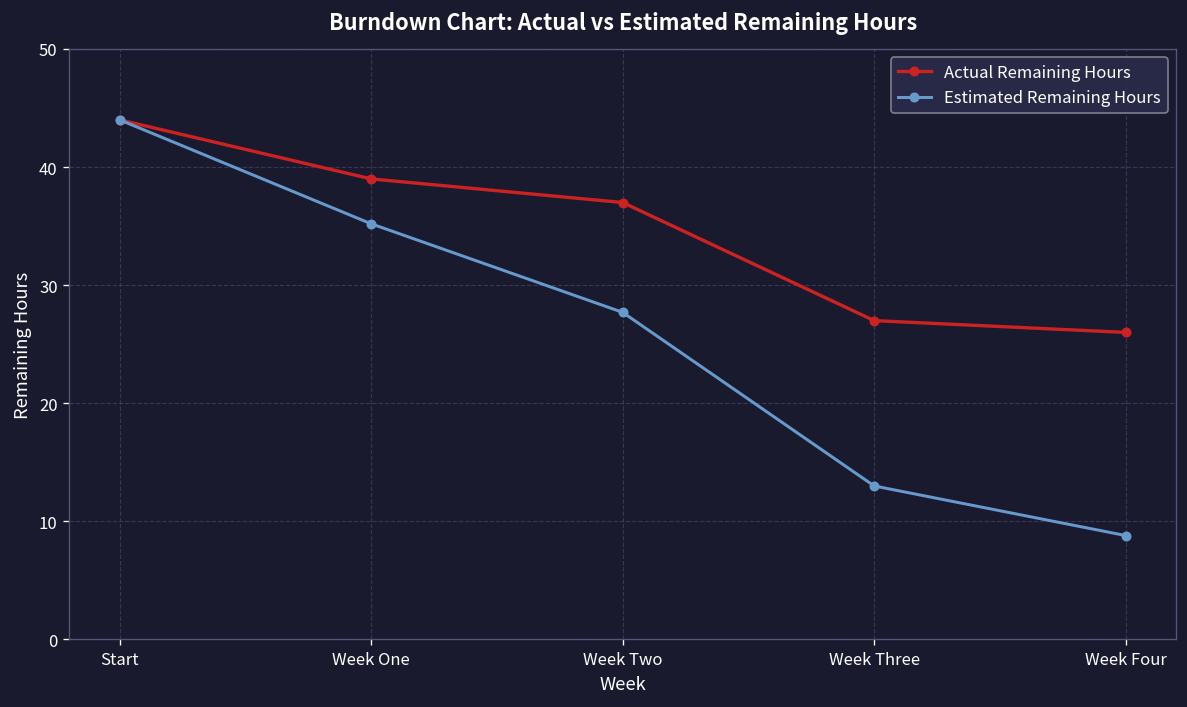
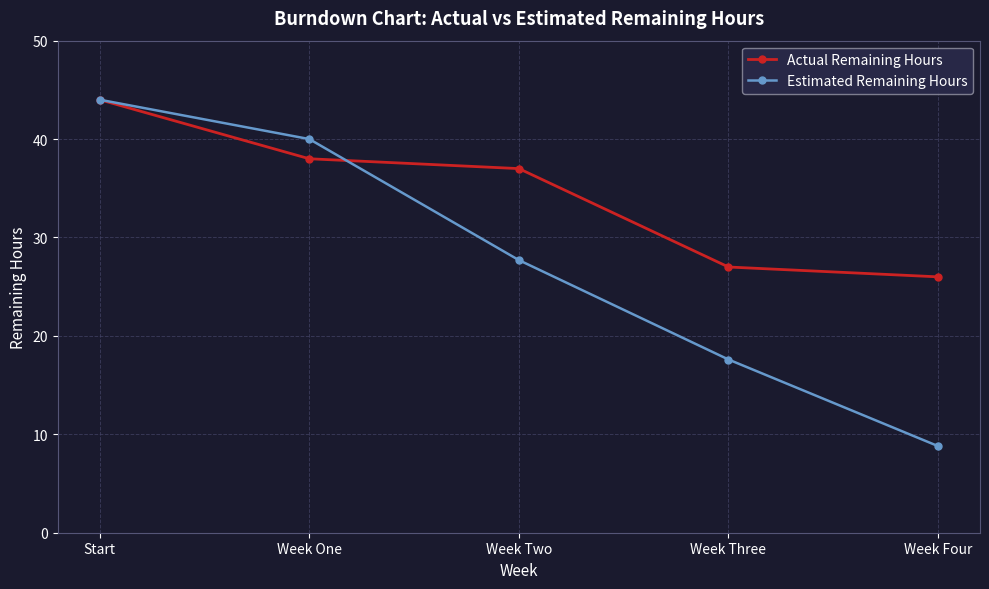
Actual Remaining Hours, Week One: 39 -> 38
Estimated Remaining Hours, Week One: 35 -> 40
Estimated Remaining Hours, Week Three: 13 -> 18
